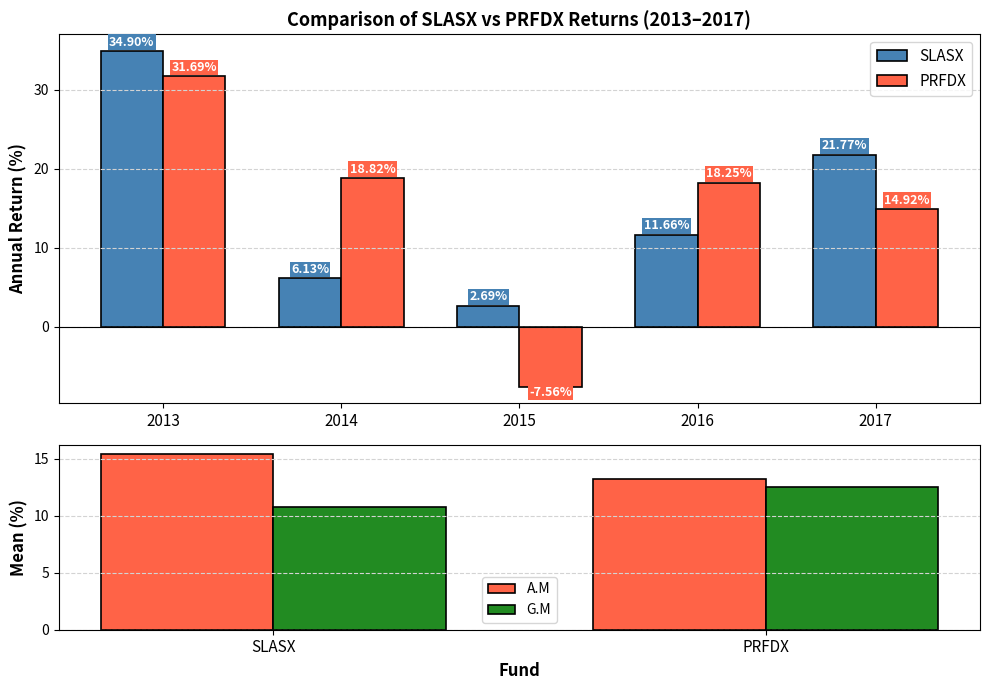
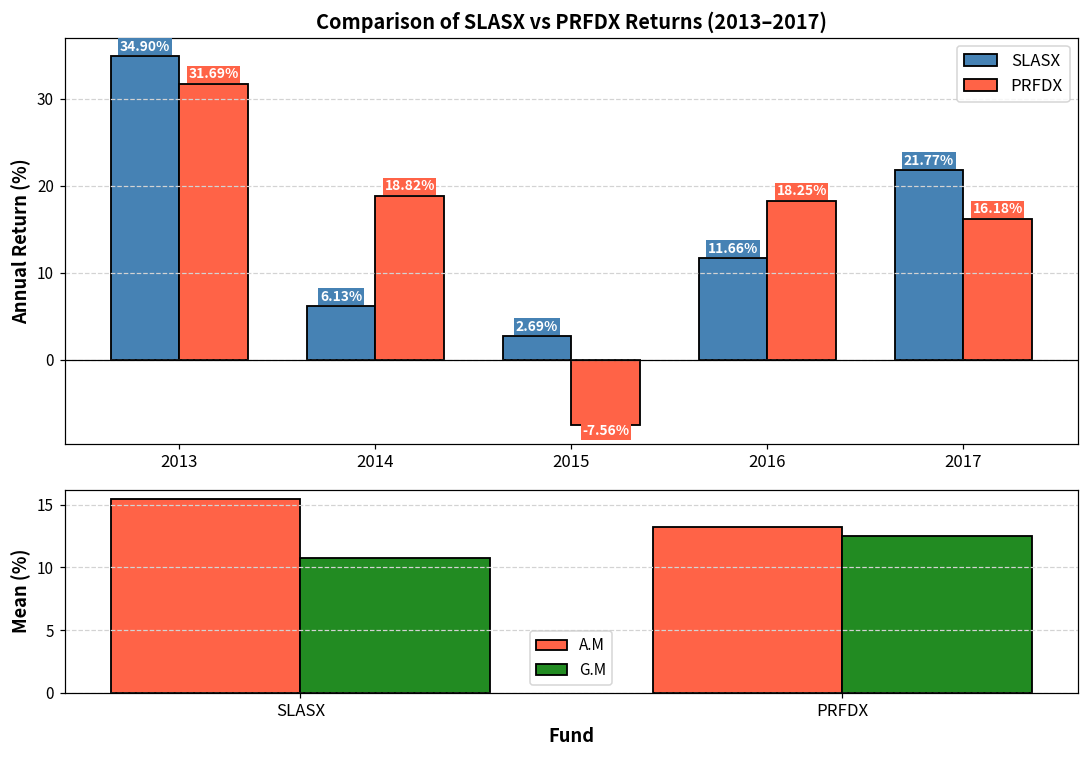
Comparison of SLASX vs PRFDX Returns (2013–2017), PRFDX, 2017: 14.92% -> 16.18%
